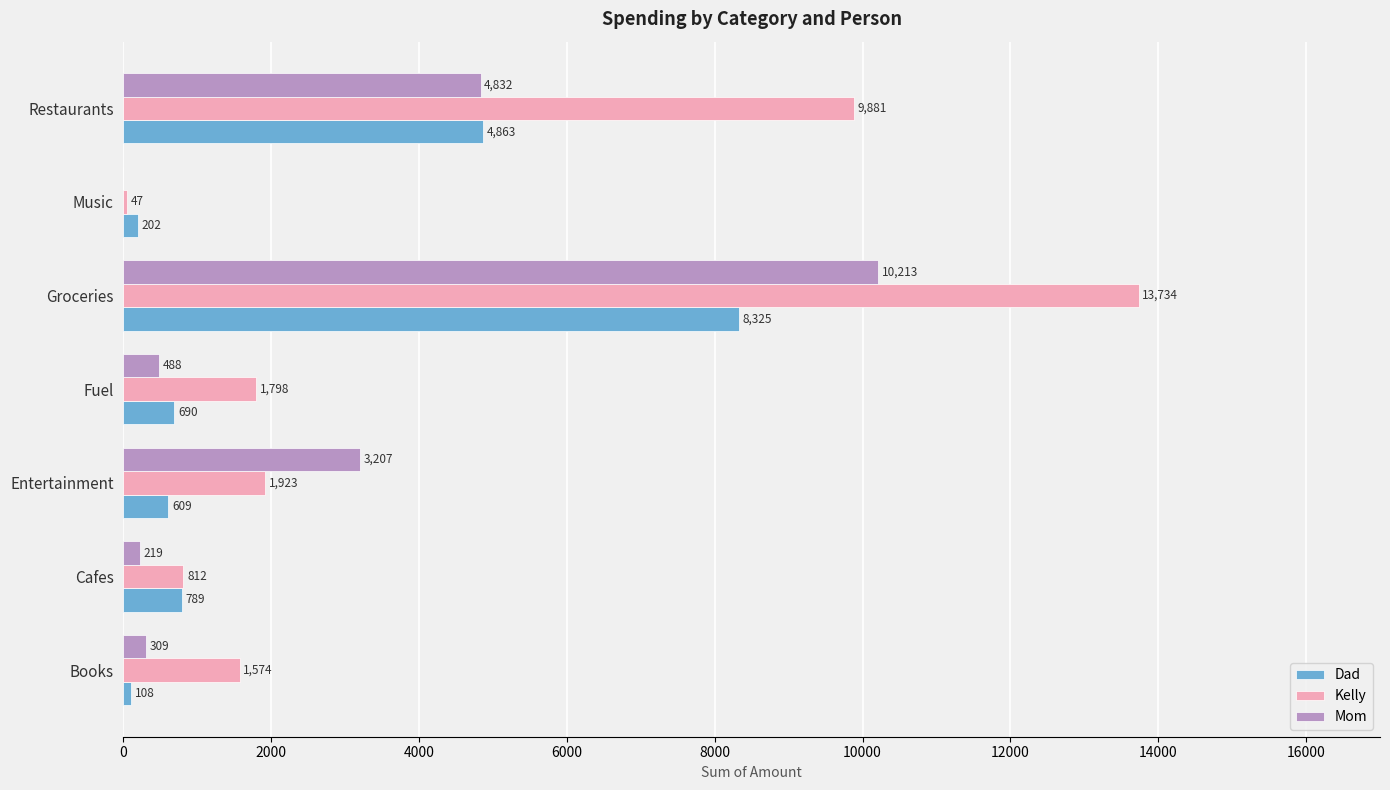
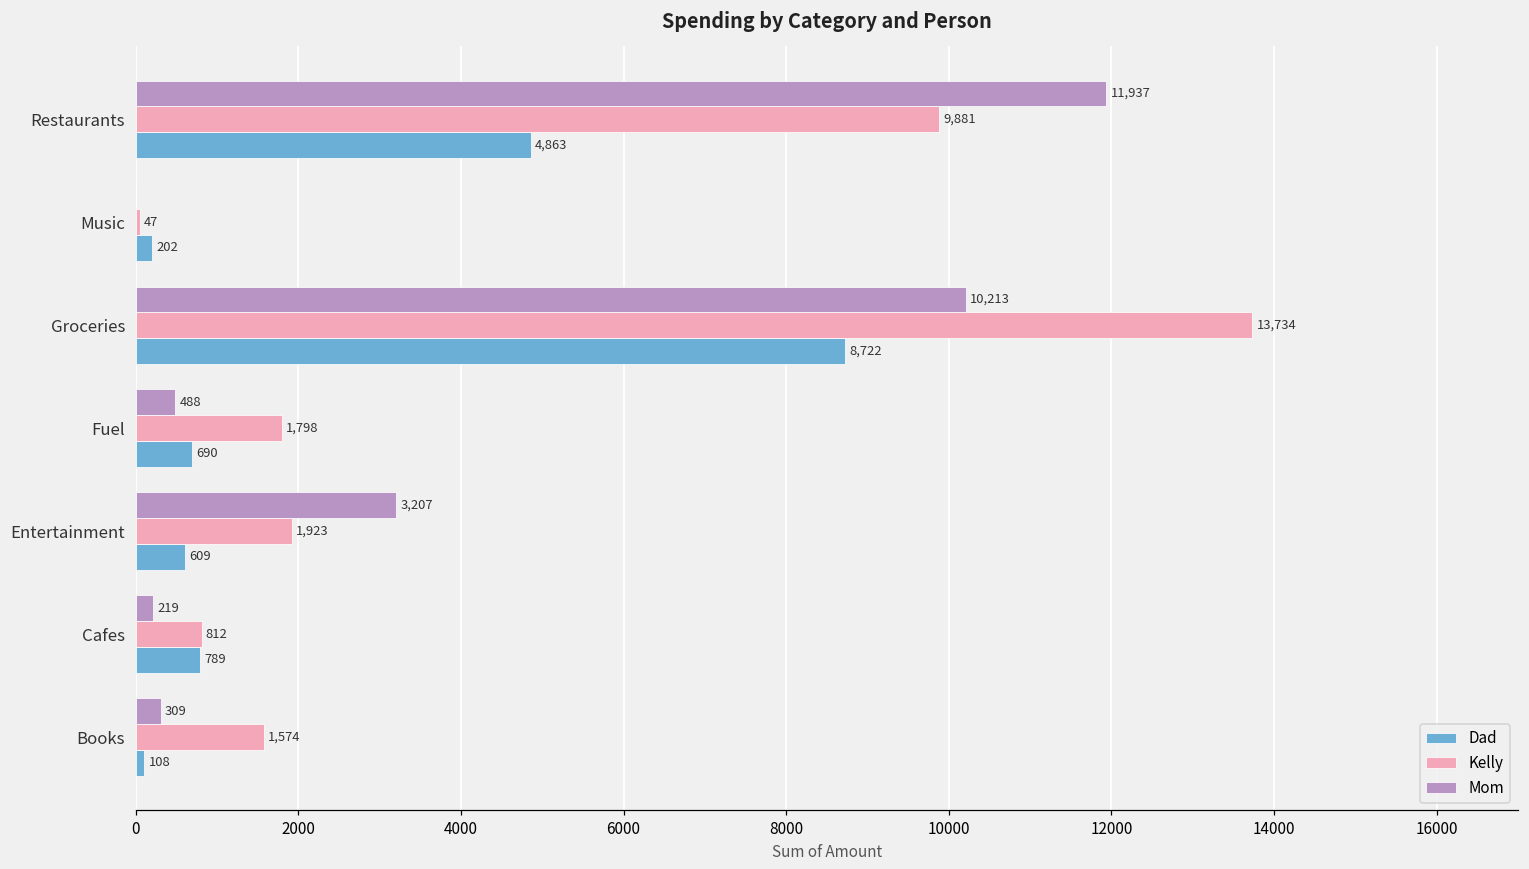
Mom, Restaurants: 4,832 -> 11,937
Dad, Groceries: 8,325 -> 8,722
